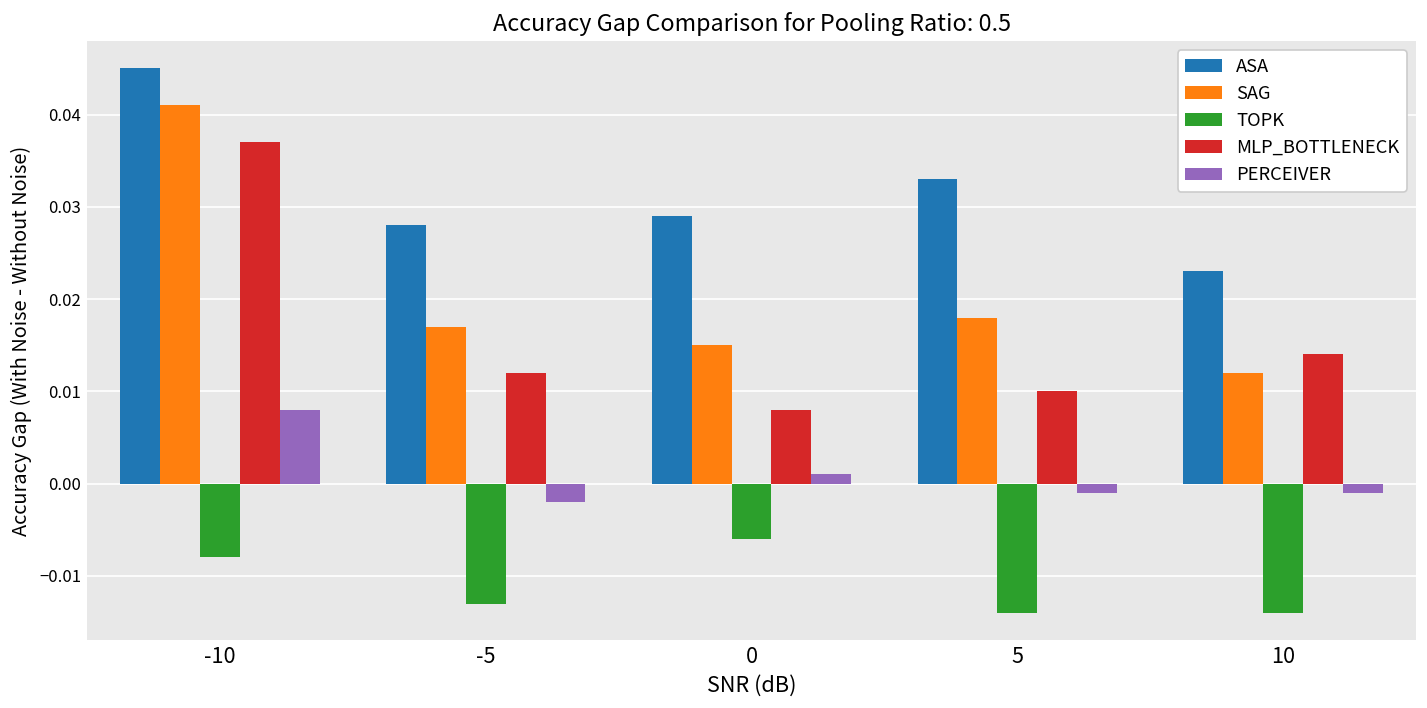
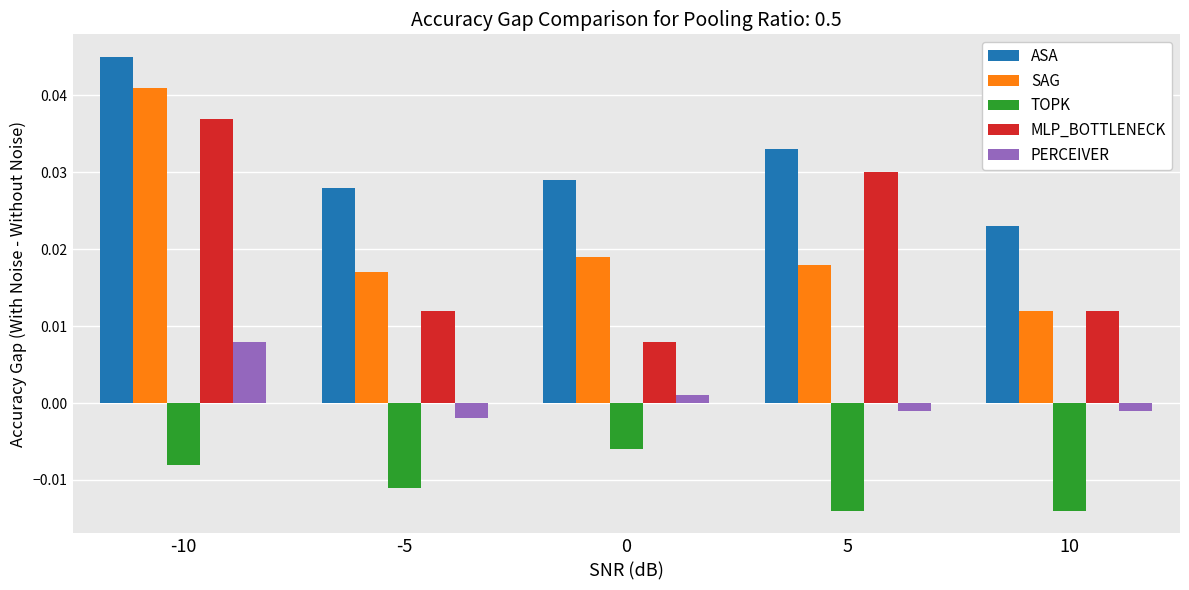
TOPK, -5: -0.013 -> -0.011
SAG, 0: 0.015 -> 0.019
MLP_BOTTLENECK, 5: 0.01 -> 0.03
MLP_BOTTLENECK, 10: 0.014 -> 0.012
